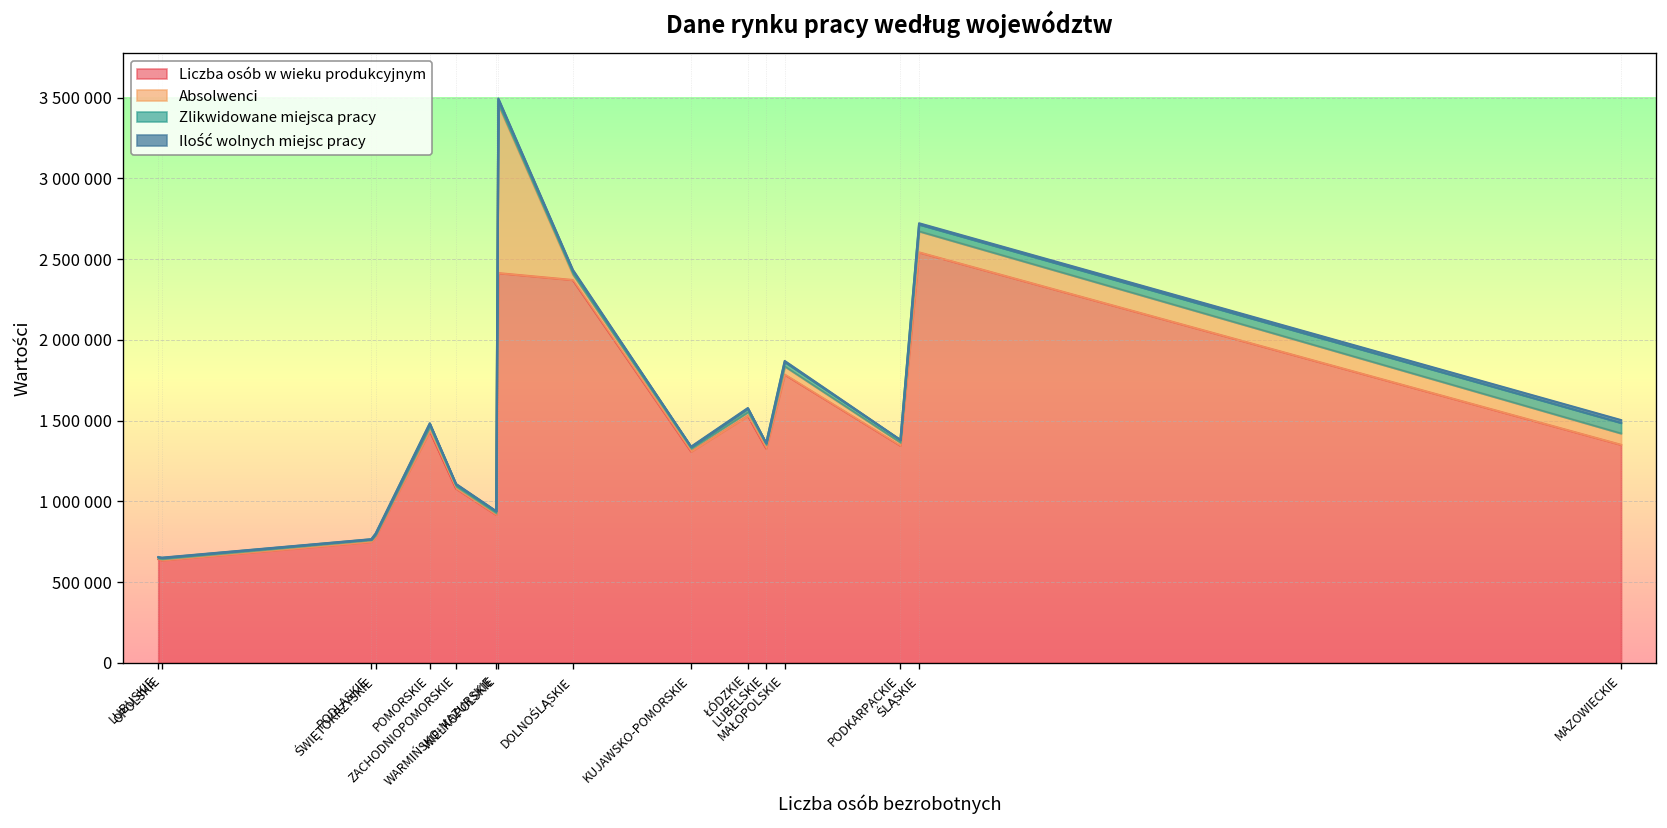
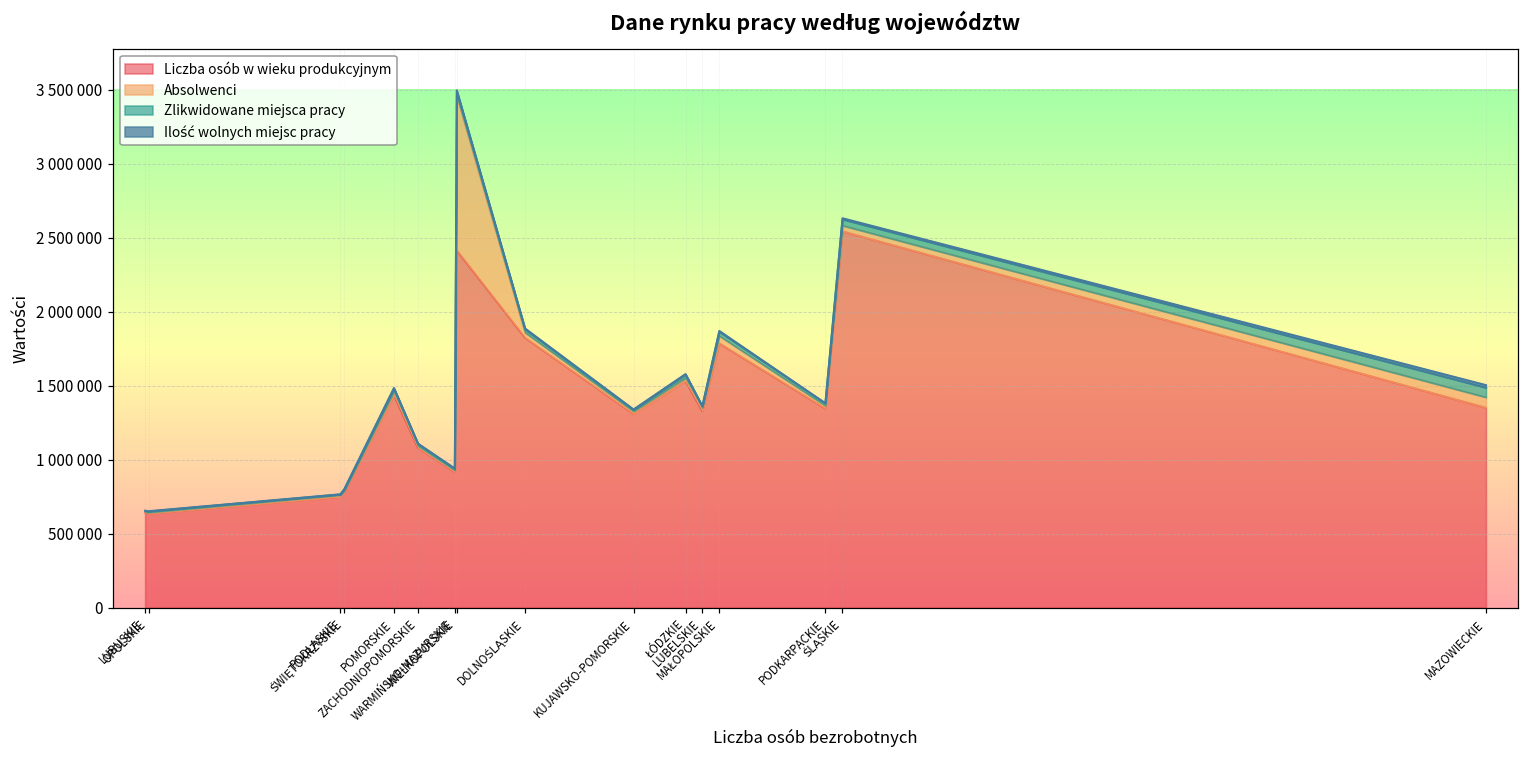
Liczba osób w wieku produkcyjnym, DOLNOŚLĄSKIE: 2370000 -> 1820000
Absolwenci, ŚLĄSKIE: 130000 -> 40000
